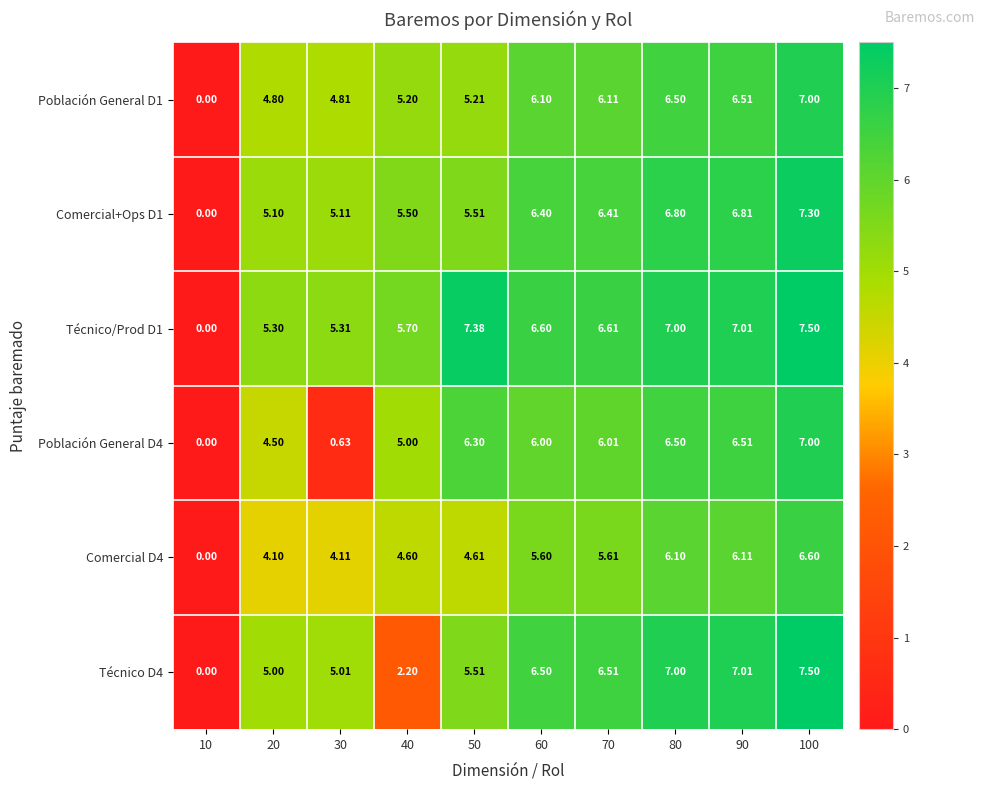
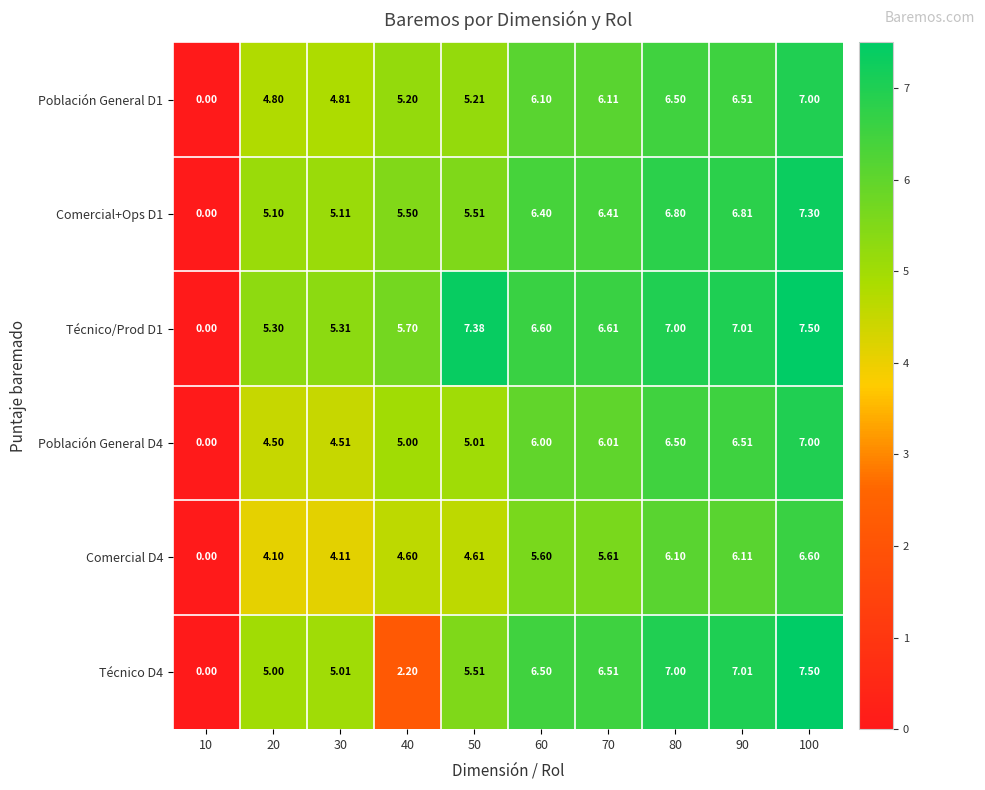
Población General D4, 30: 0.63 -> 4.51
Población General D4, 50: 6.30 -> 5.01
